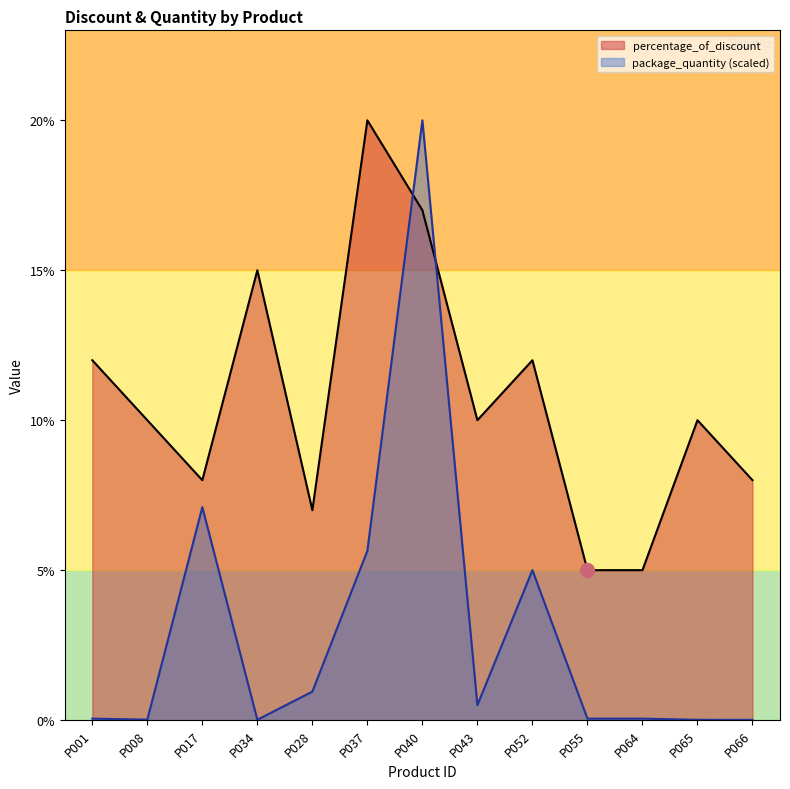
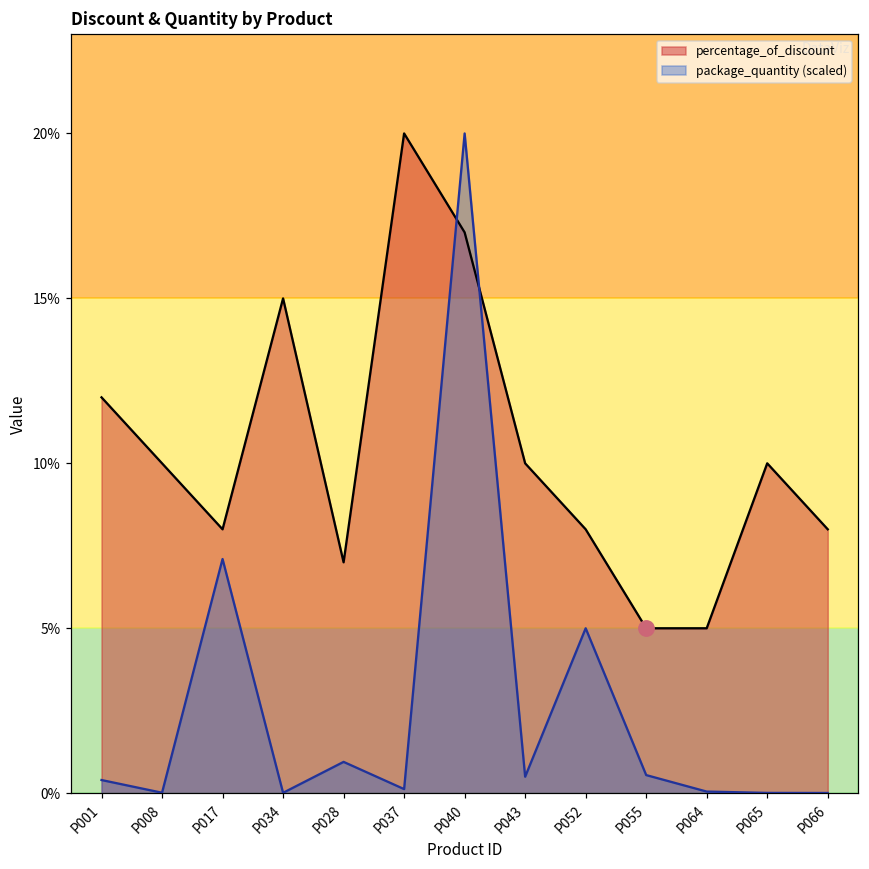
package_quantity (scaled), P001: 0.1% -> 0.4%
package_quantity (scaled), P037: 5.6% -> 0.1%
percentage_of_discount, P052: 12% -> 8%
package_quantity (scaled), P055: 0.1% -> 0.6%
